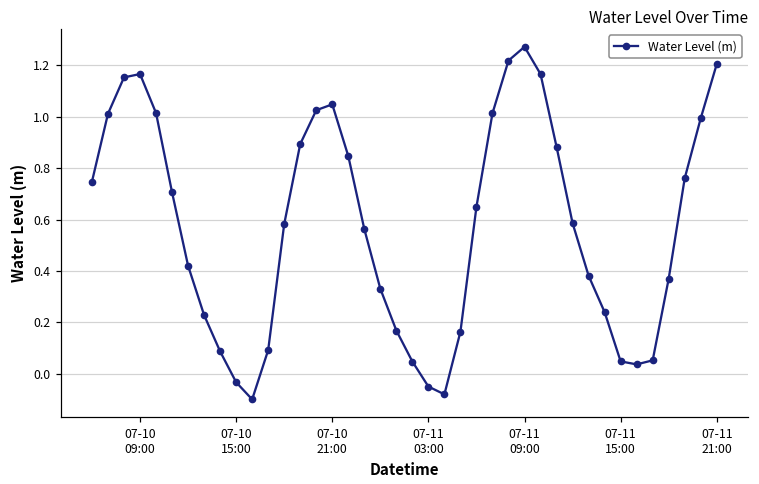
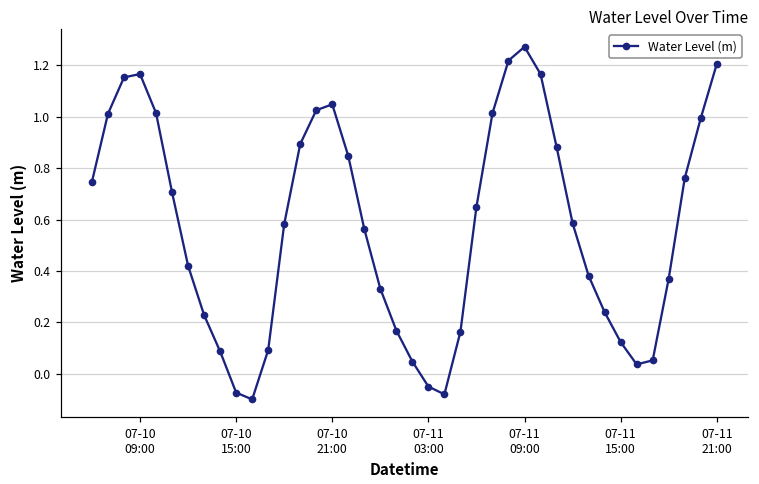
07-10 15:00: -0.03 -> -0.07
07-11 15:00: 0.05 -> 0.12
